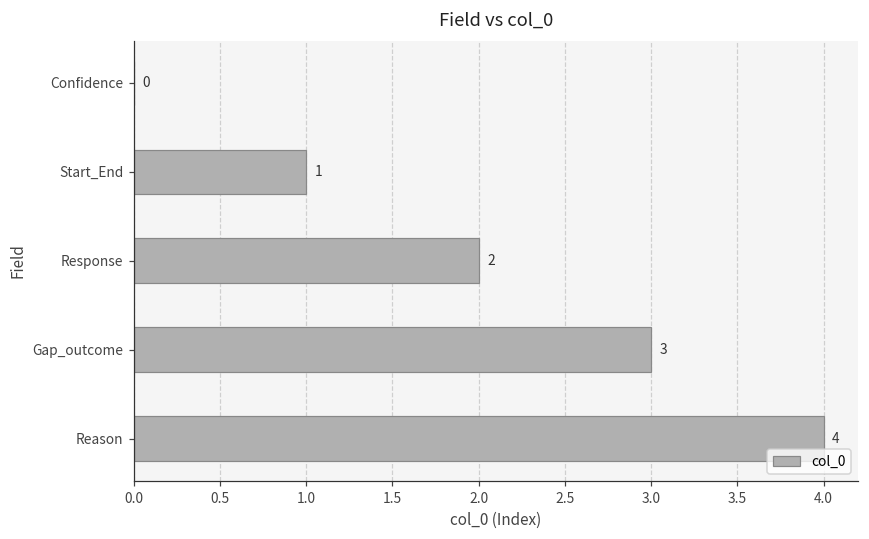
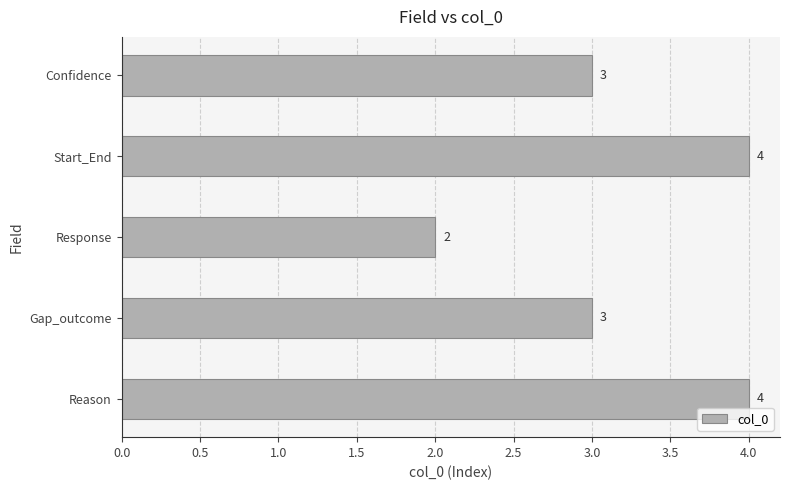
Confidence: 0 -> 3
Start_End: 1 -> 4
